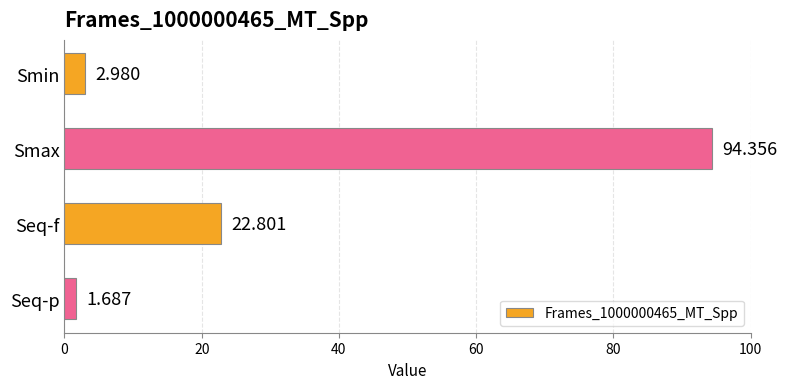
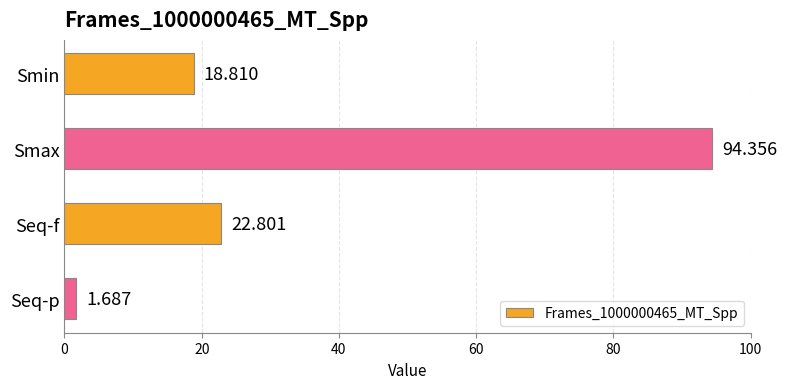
Smin: 2.980 -> 18.810
